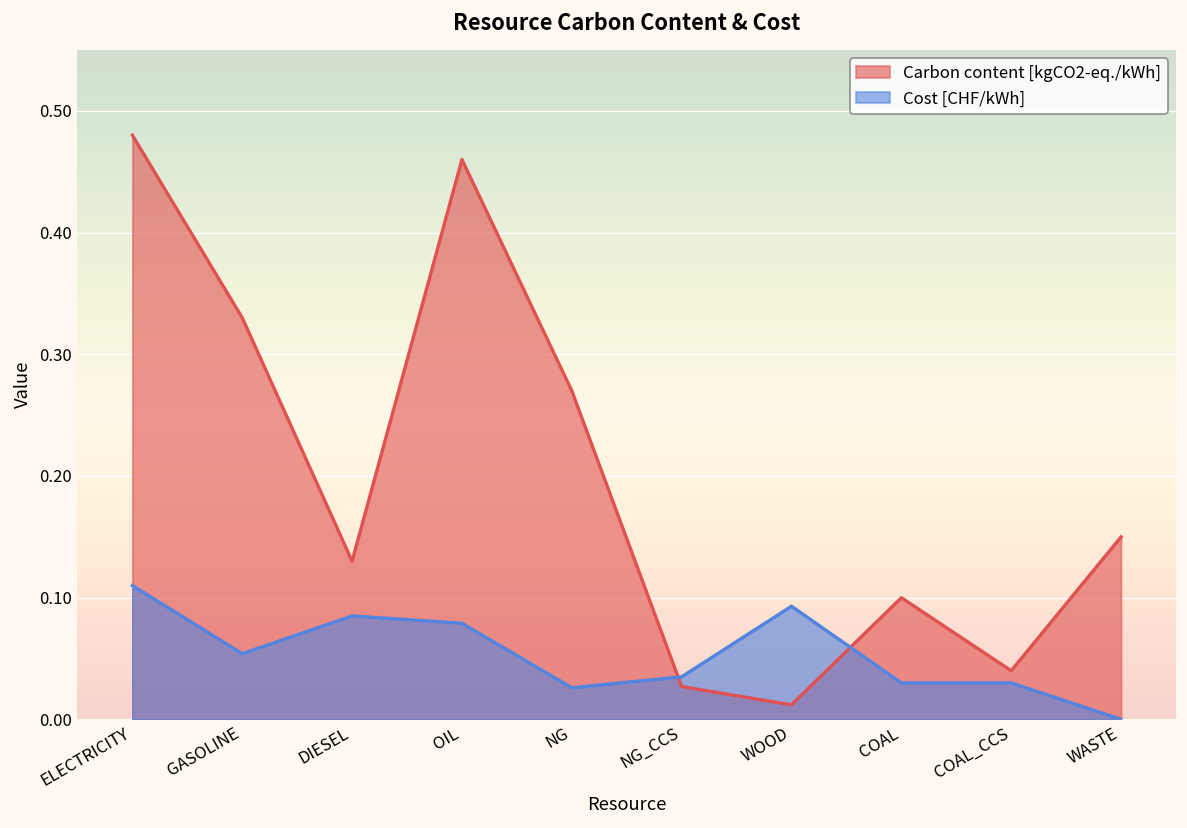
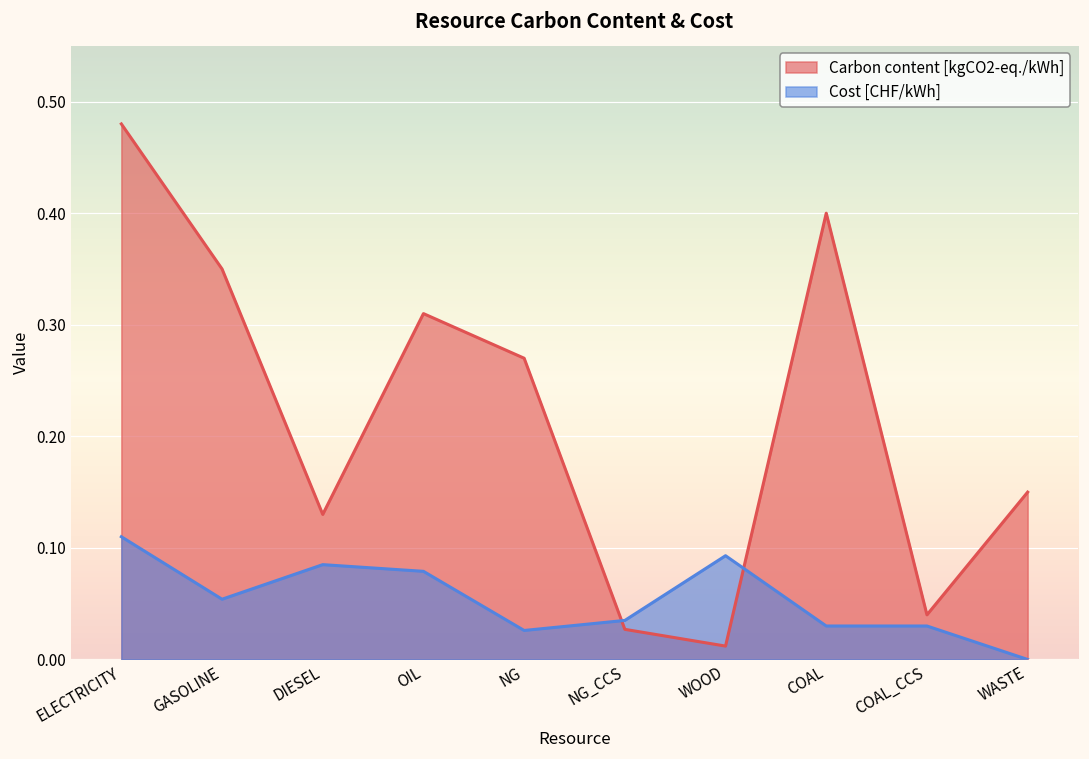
Carbon content [kgCO2-eq./kWh], GASOLINE: 0.33 -> 0.35
Carbon content [kgCO2-eq./kWh], OIL: 0.46 -> 0.31
Carbon content [kgCO2-eq./kWh], COAL: 0.1 -> 0.4
